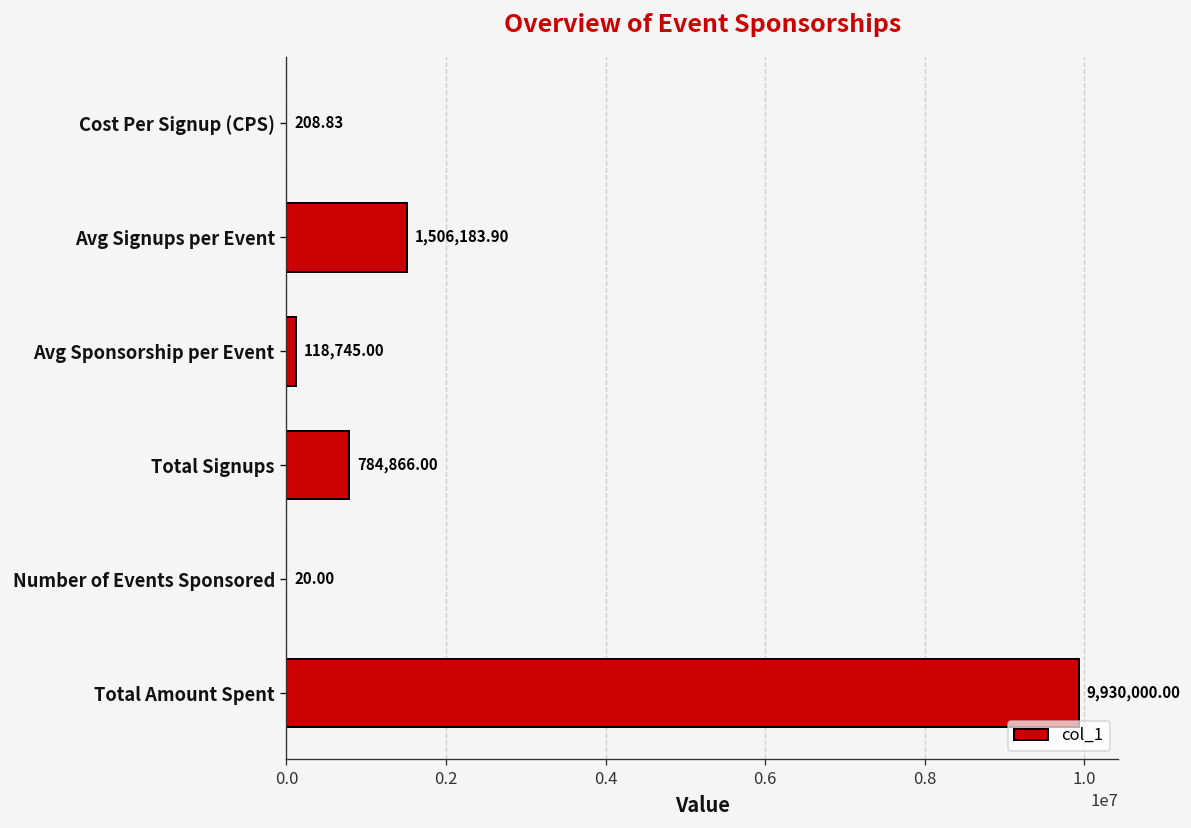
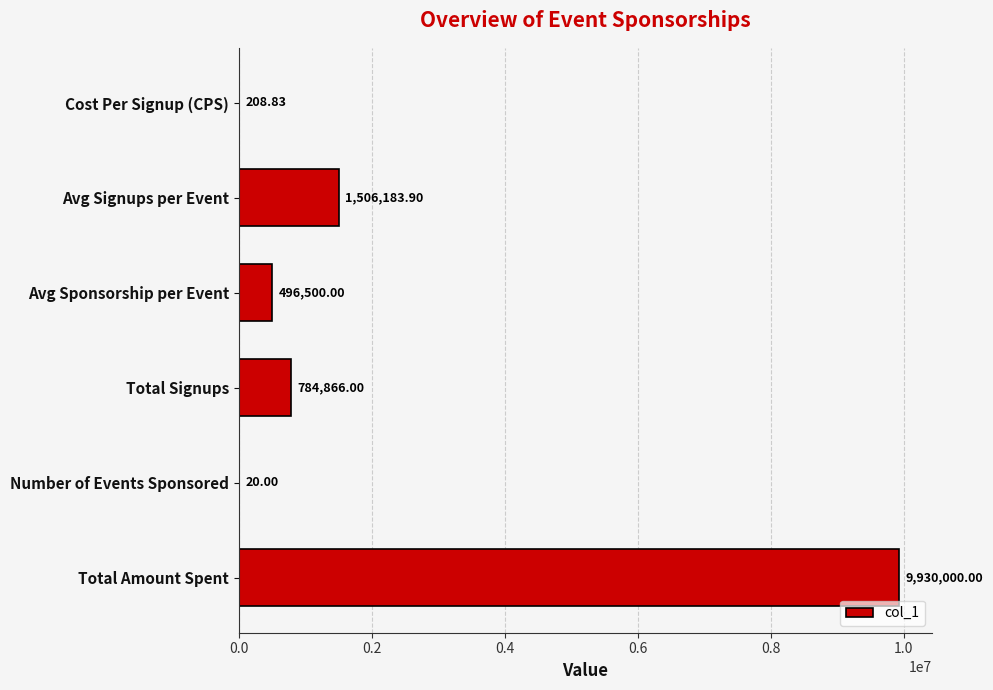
Avg Sponsorship per Event: 118,745.00 -> 496,500.00
